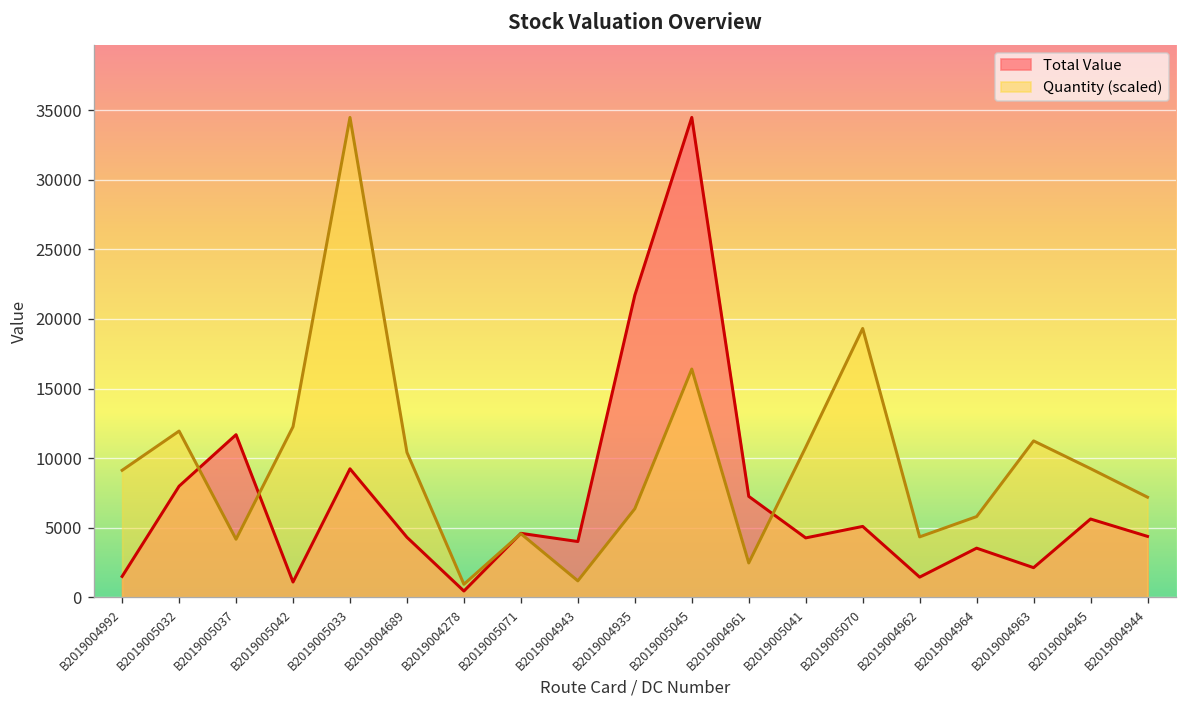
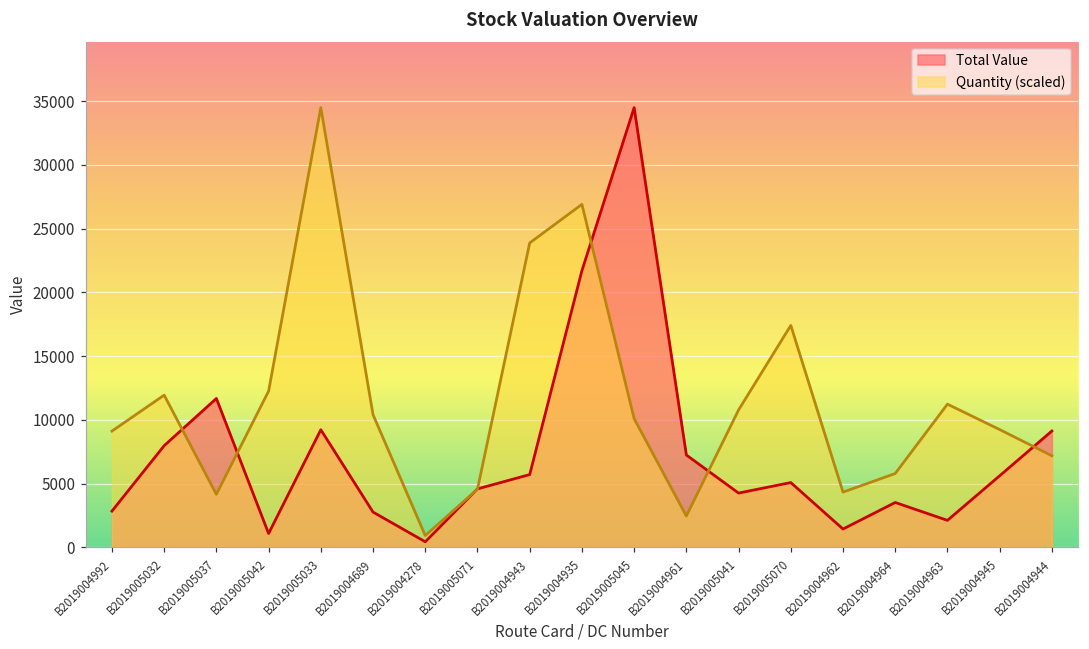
Total Value, B2019004992: 1500 -> 2800
Total Value, B2019004689: 4300 -> 2800
Total Value, B2019004943: 4000 -> 5700
Quantity (scaled), B2019004943: 1200 -> 23900
Quantity (scaled), B2019004935: 6400 -> 26900
Quantity (scaled), B2019005045: 16400 -> 10100
Quantity (scaled), B2019005070: 19300 -> 17400
Total Value, B2019004944: 4400 -> 9100
